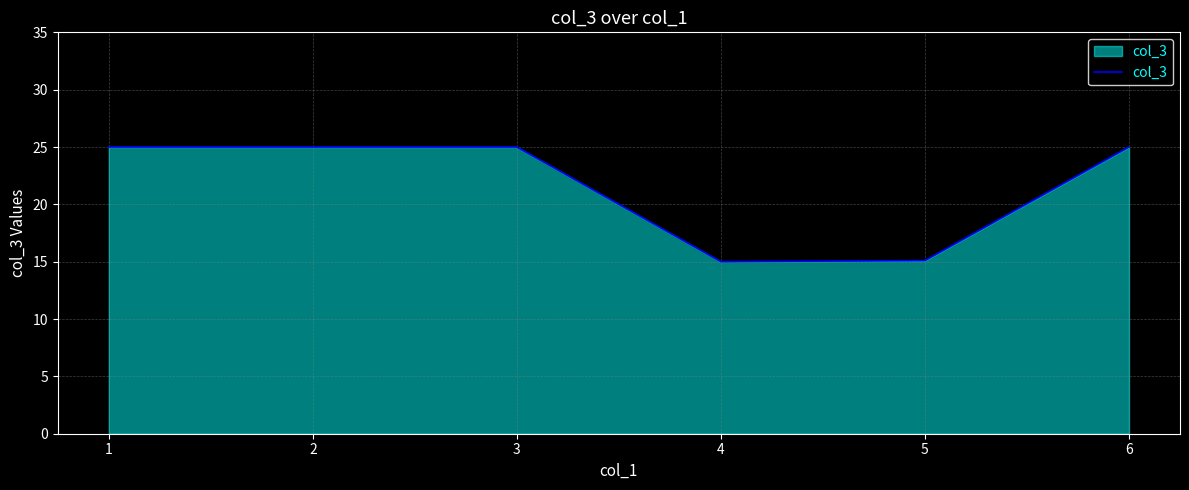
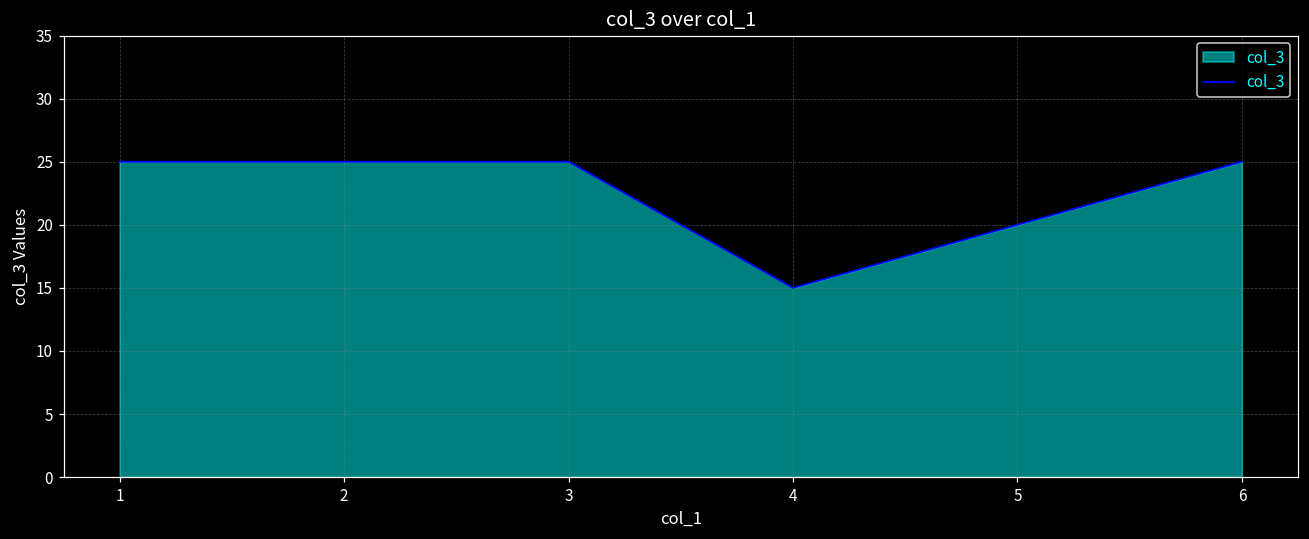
5: 15.1 -> 20.0
